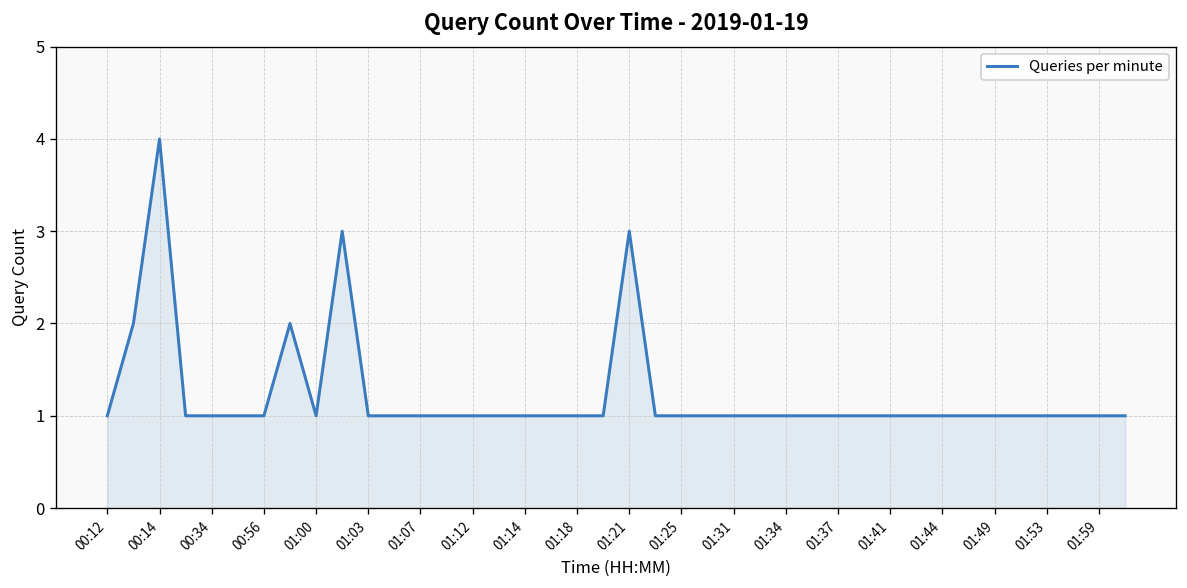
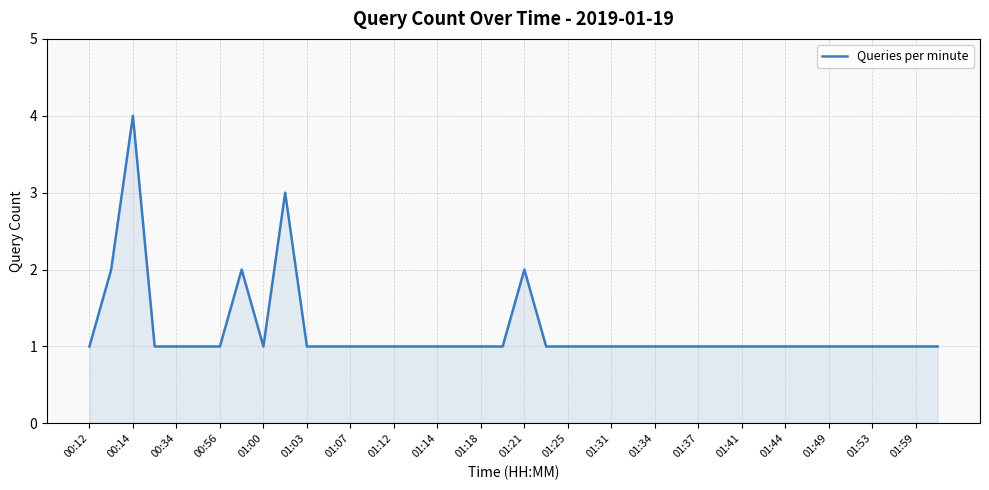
01:21: 3 -> 2
